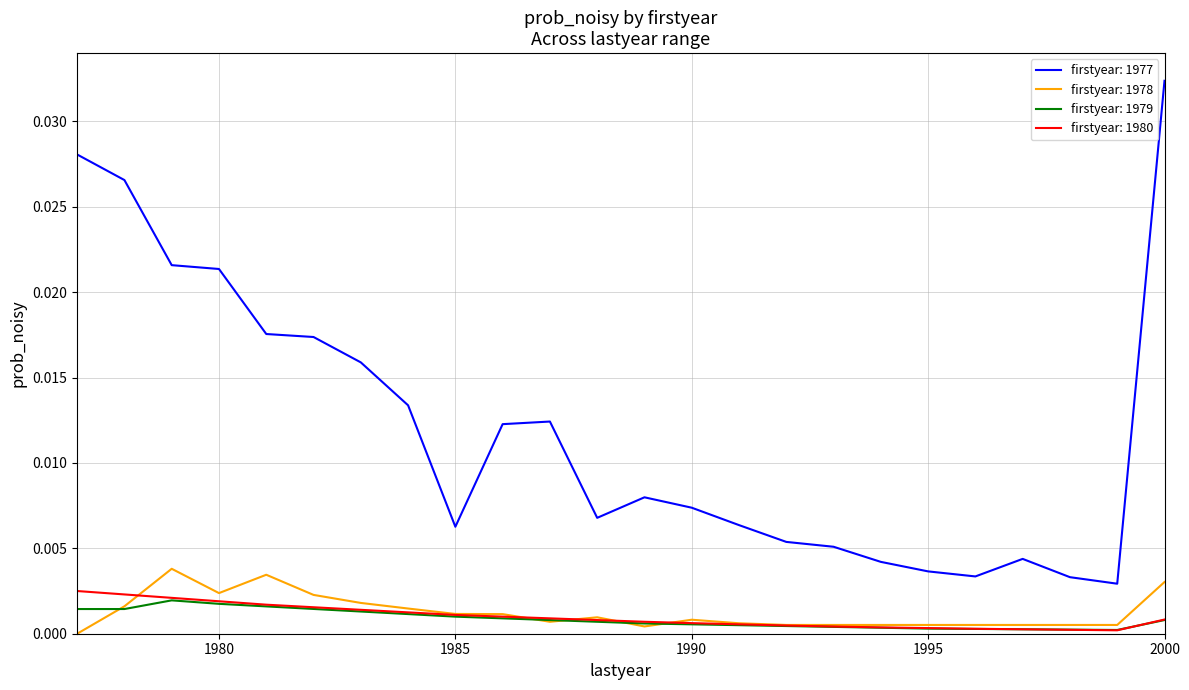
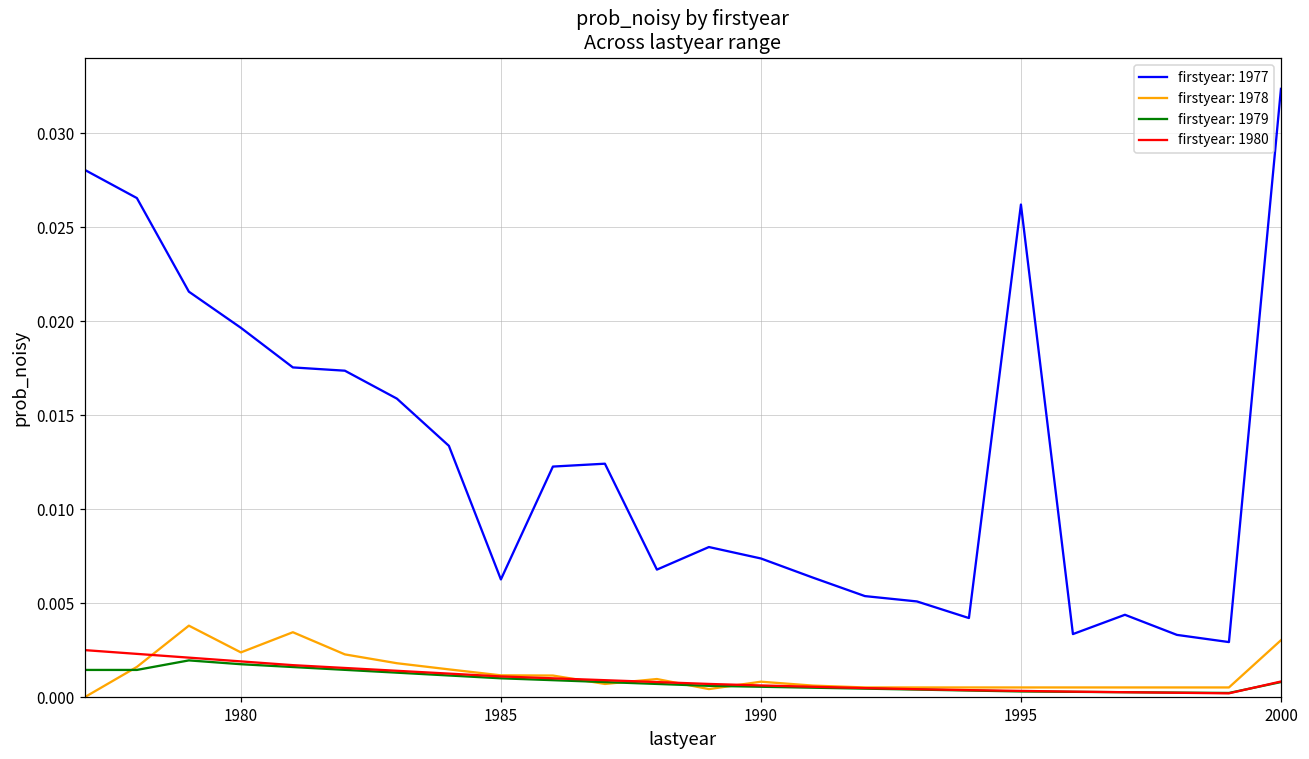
firstyear: 1977, 1980: 0.0214 -> 0.0197
firstyear: 1977, 1995: 0.0036 -> 0.0262
